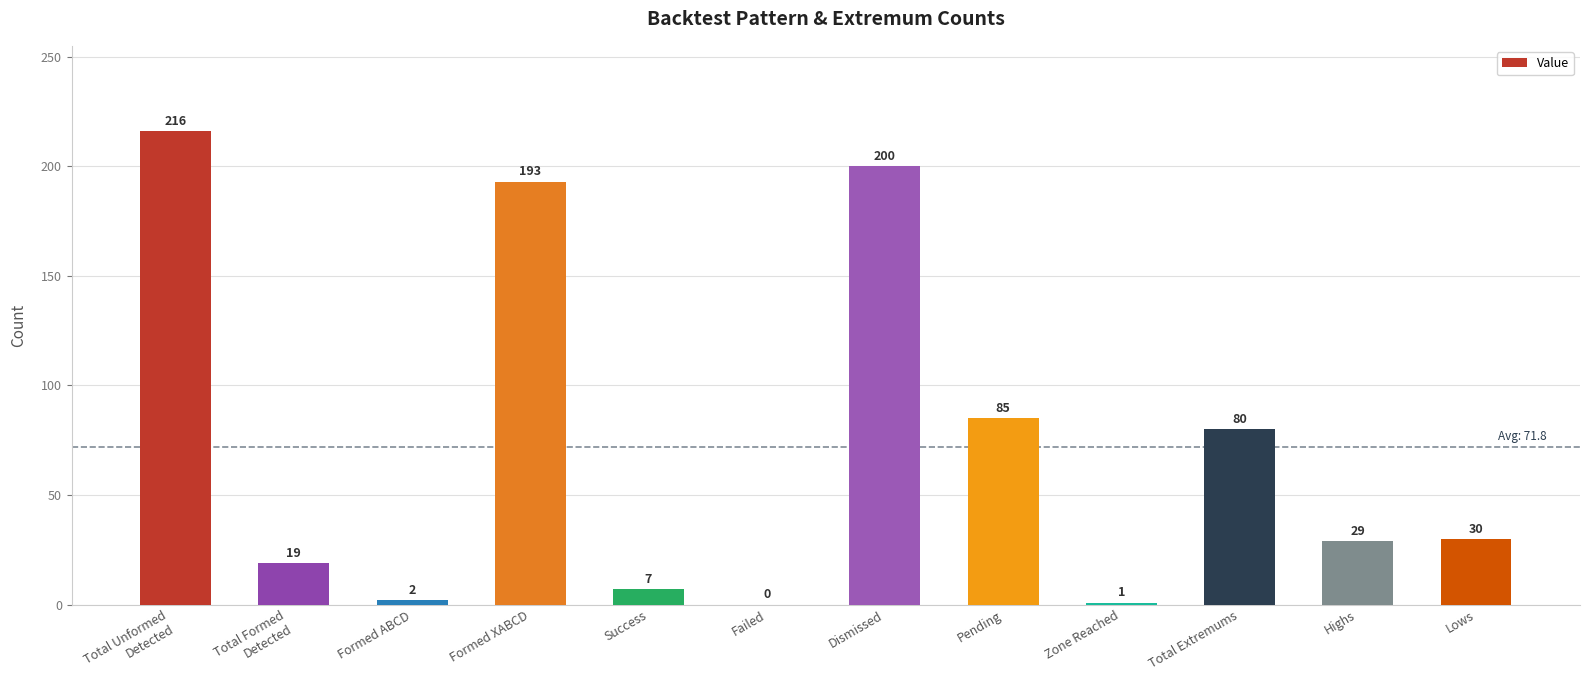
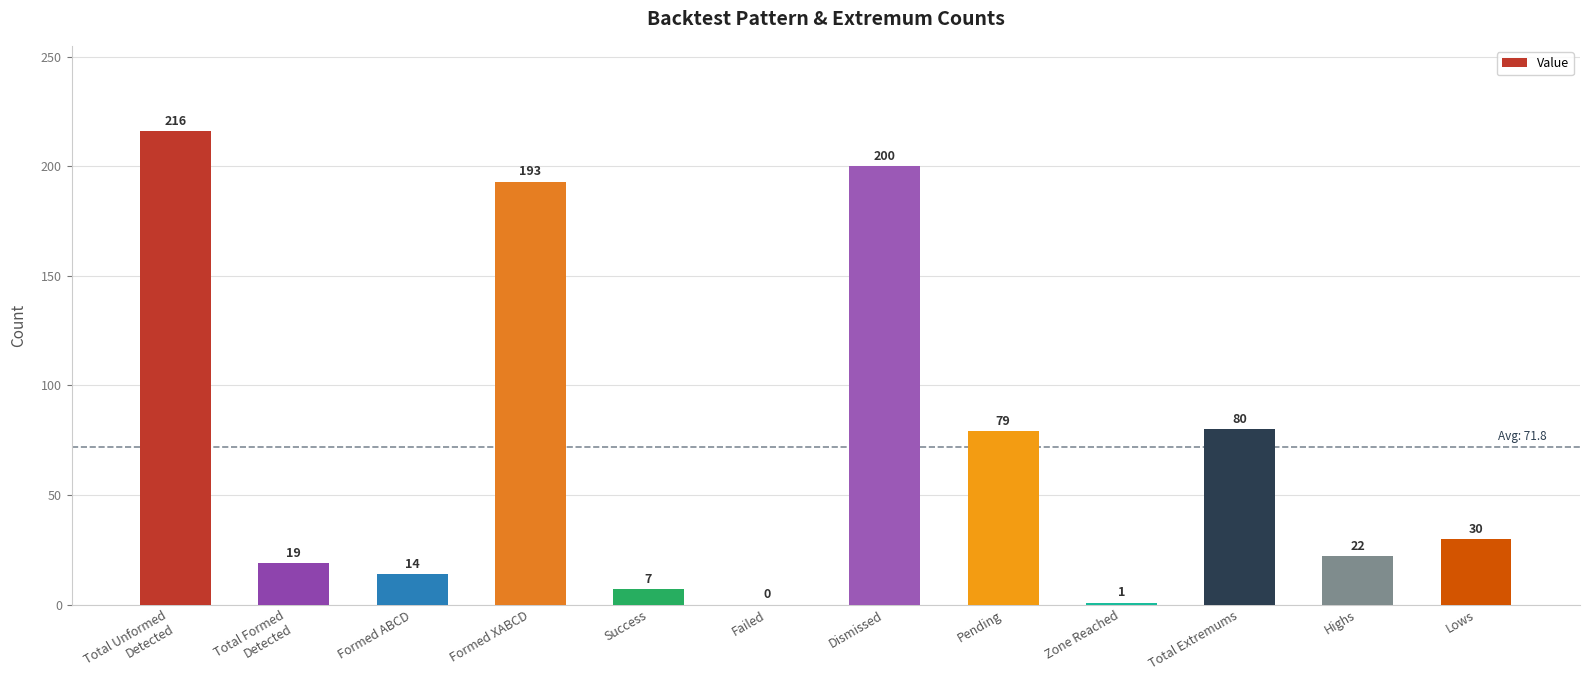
Formed ABCD: 2 -> 14
Pending: 85 -> 79
Highs: 29 -> 22
